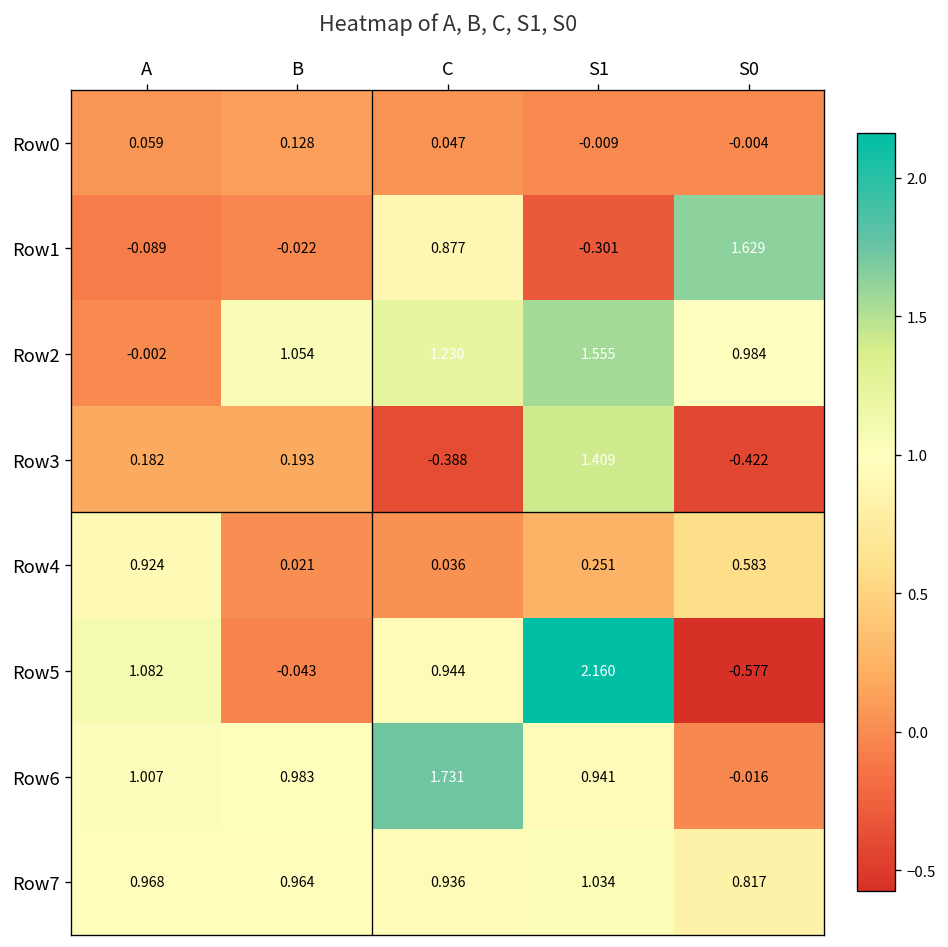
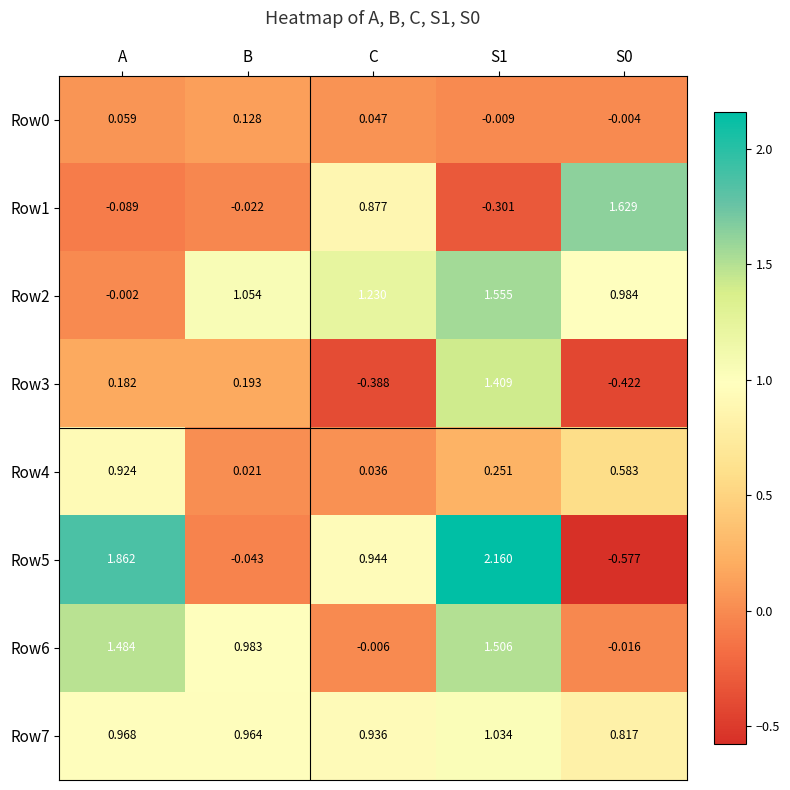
Row5, A: 1.082 -> 1.862
Row6, A: 1.007 -> 1.484
Row6, C: 1.731 -> -0.006
Row6, S1: 0.941 -> 1.506
